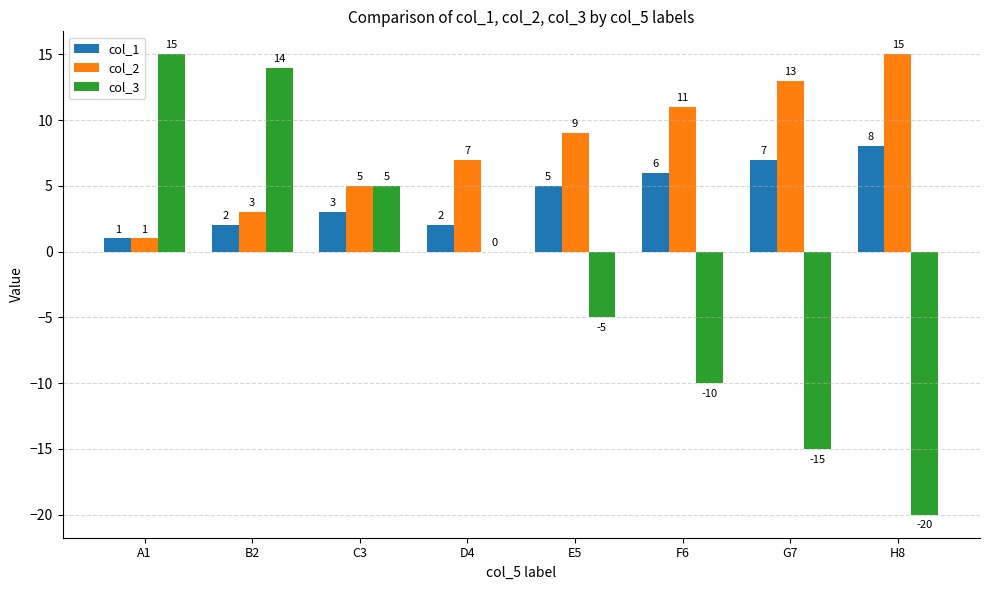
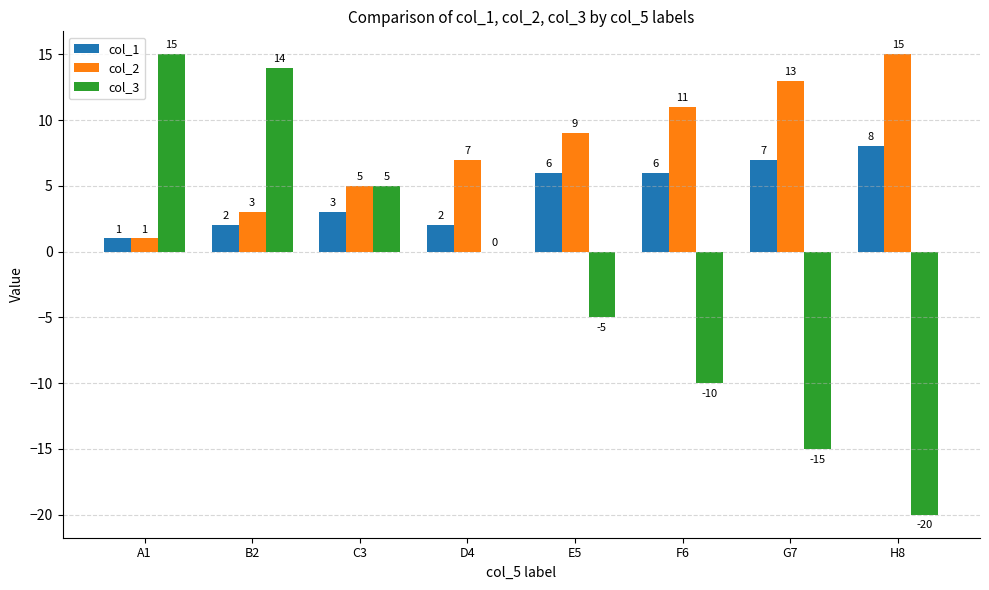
col_1, E5: 5 -> 6
